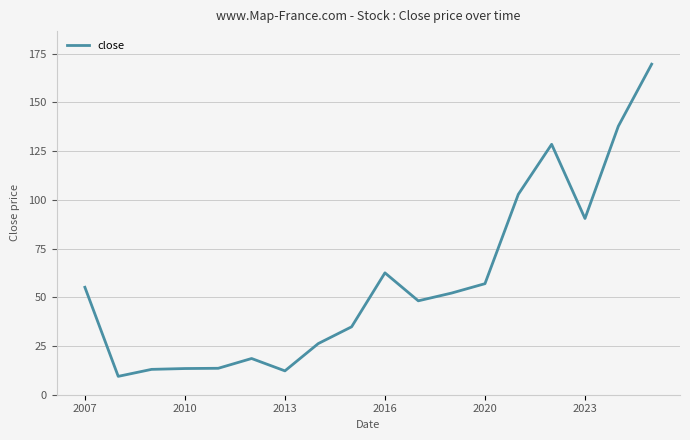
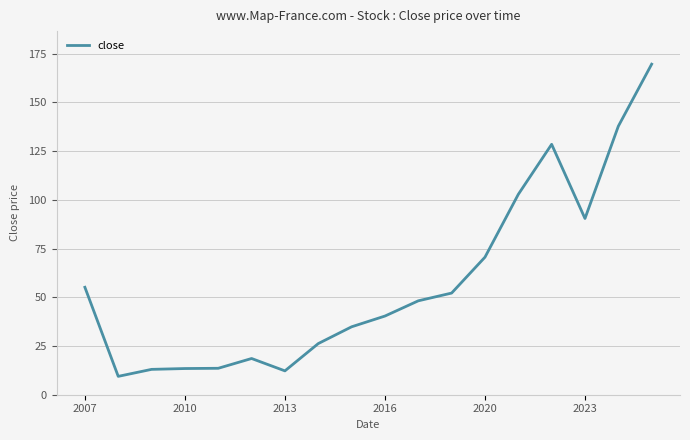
2016: 63 -> 40
2020: 57 -> 71
